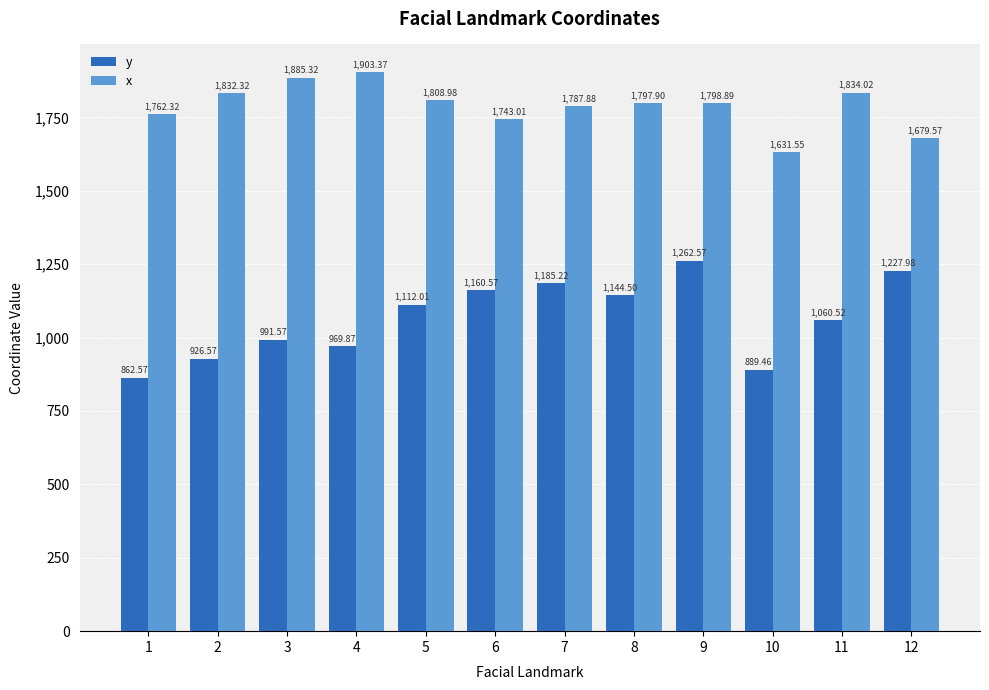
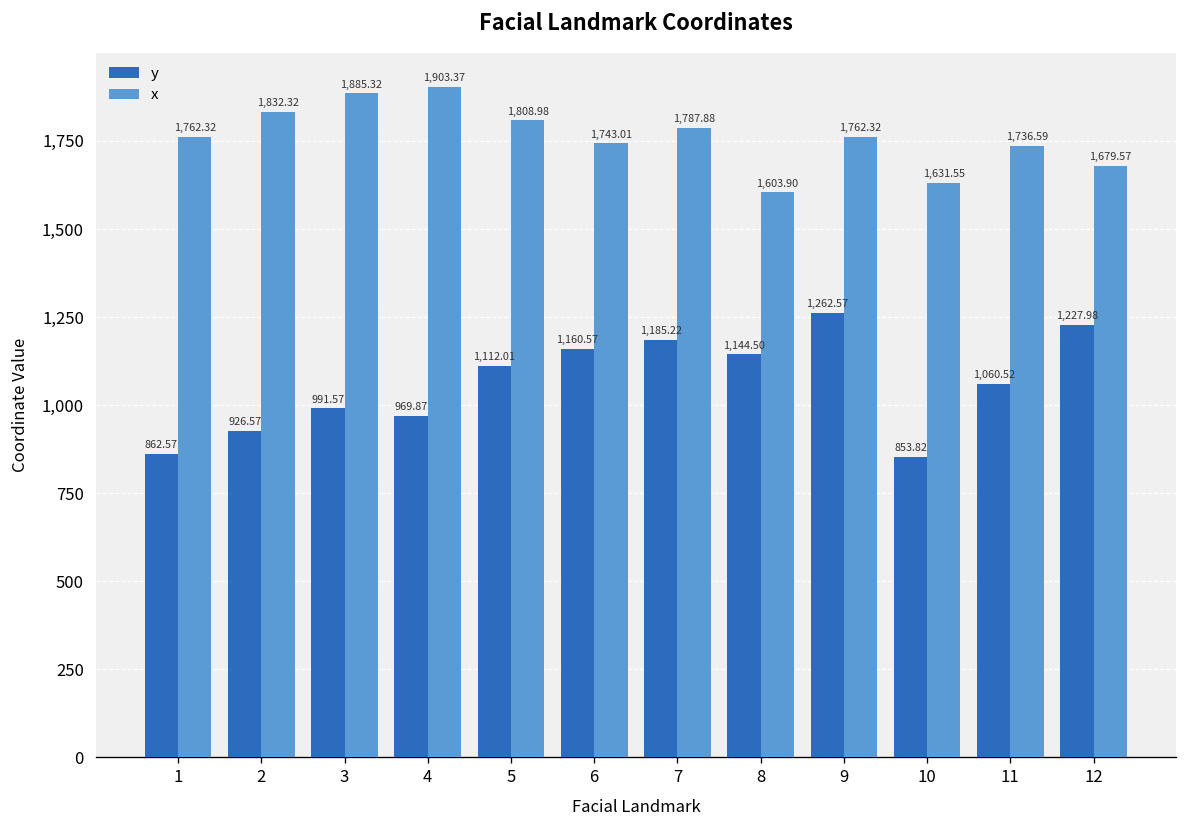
x, 8: 1,797.90 -> 1,603.90
x, 9: 1,798.89 -> 1,762.32
y, 10: 889.46 -> 853.82
x, 11: 1,834.02 -> 1,736.59
